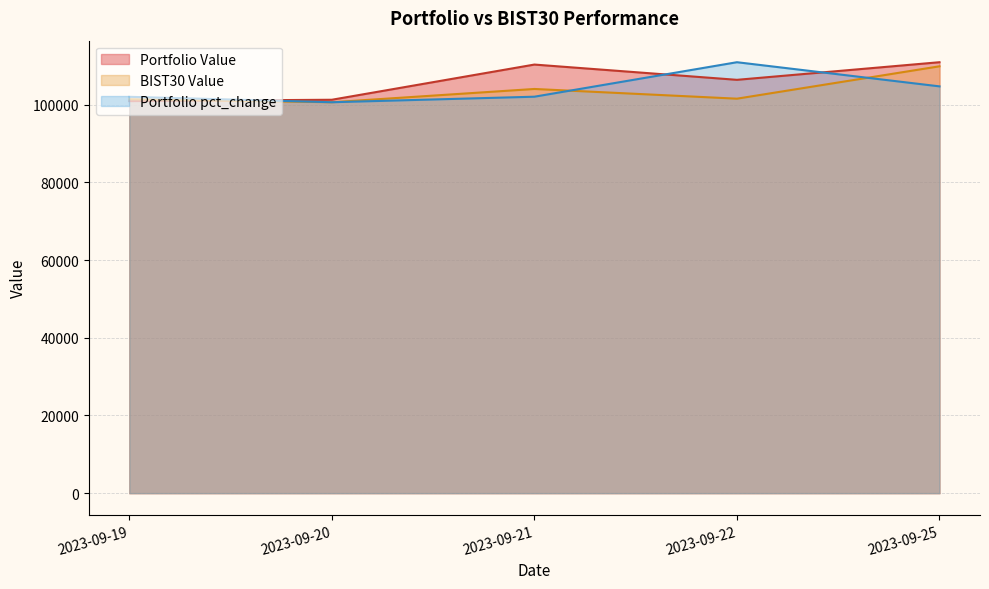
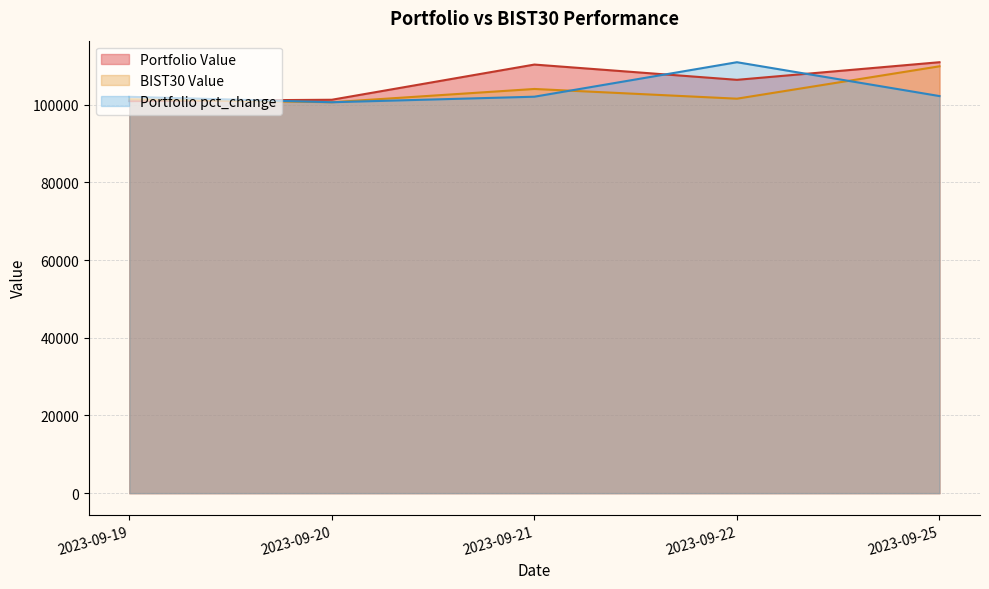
Portfolio pct_change, 2023-09-25: 105000 -> 102000
